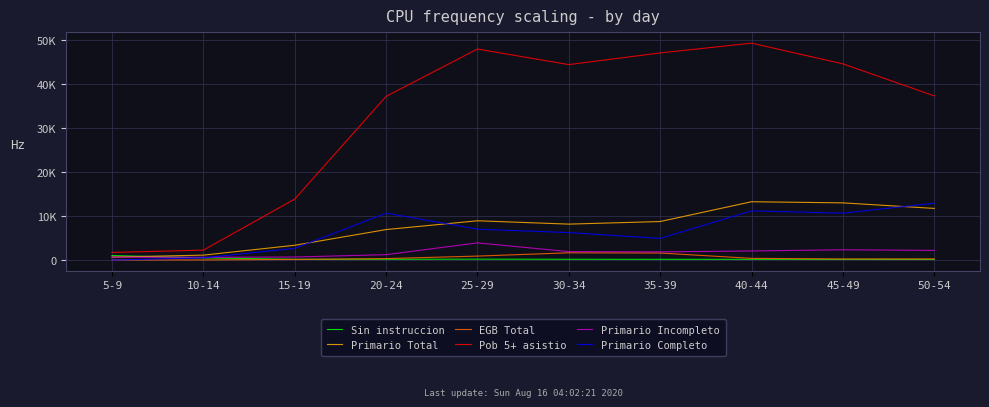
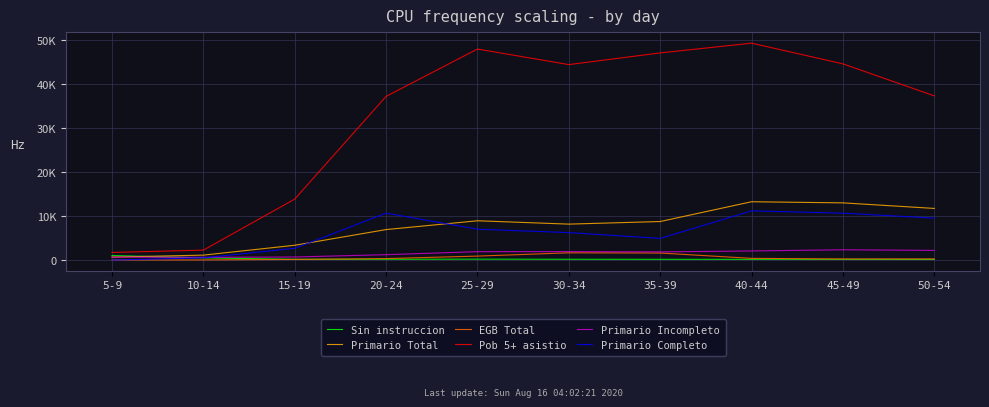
Primario Incompleto, 25-29: 4000 -> 2000
Primario Completo, 50-54: 13000 -> 10000
